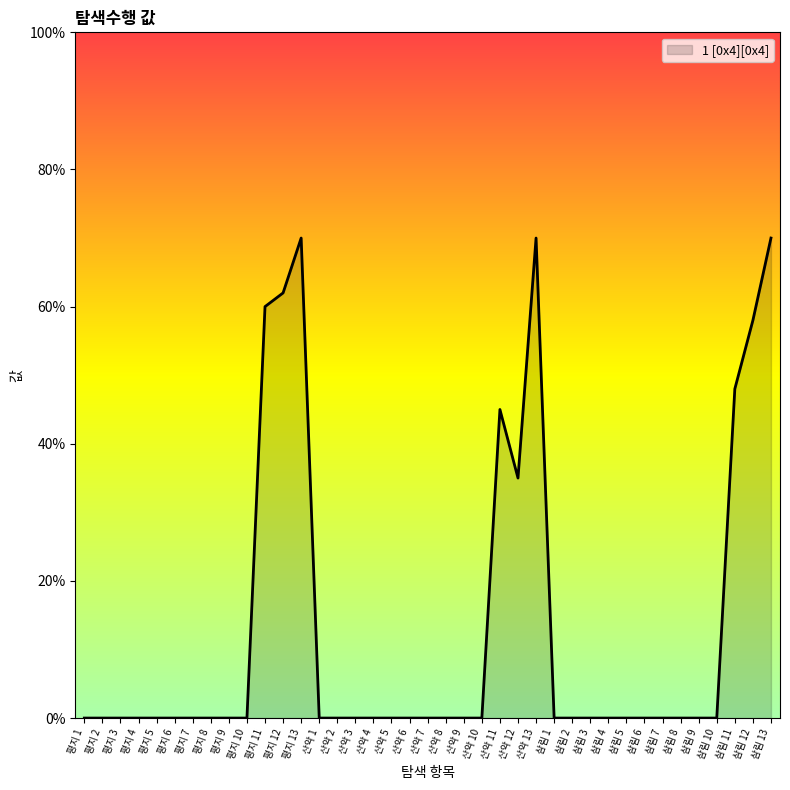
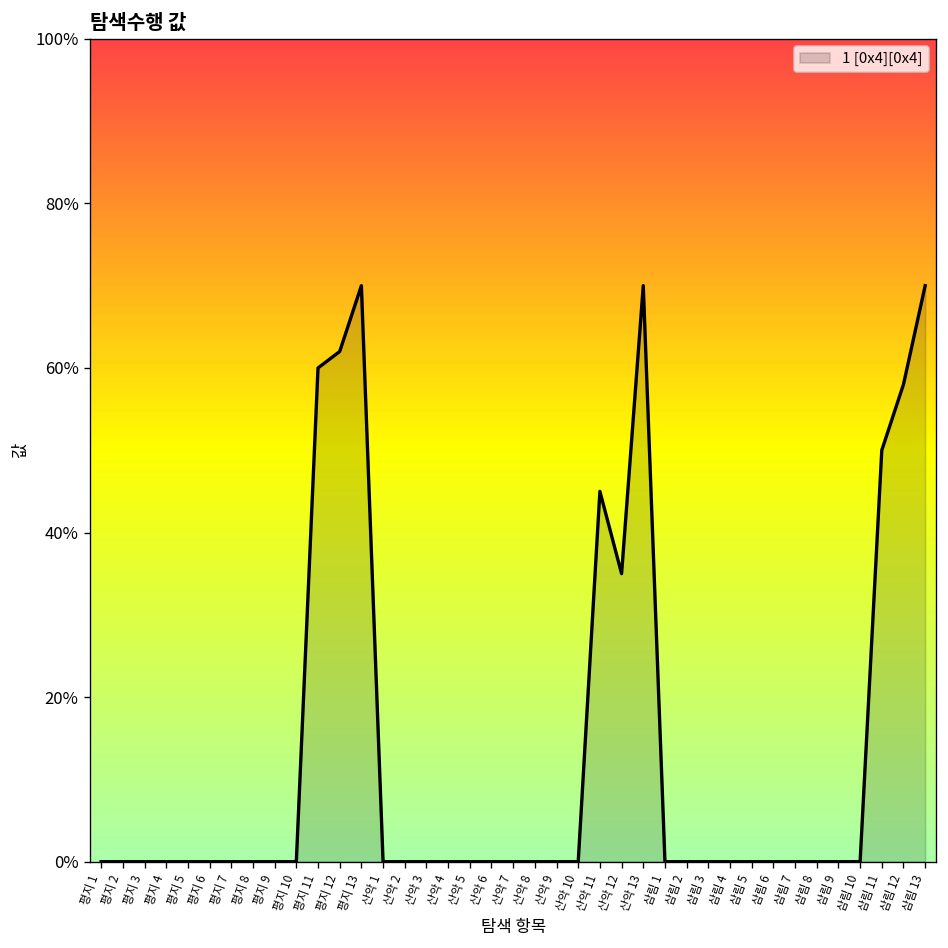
삼림 11: 48% -> 50%
